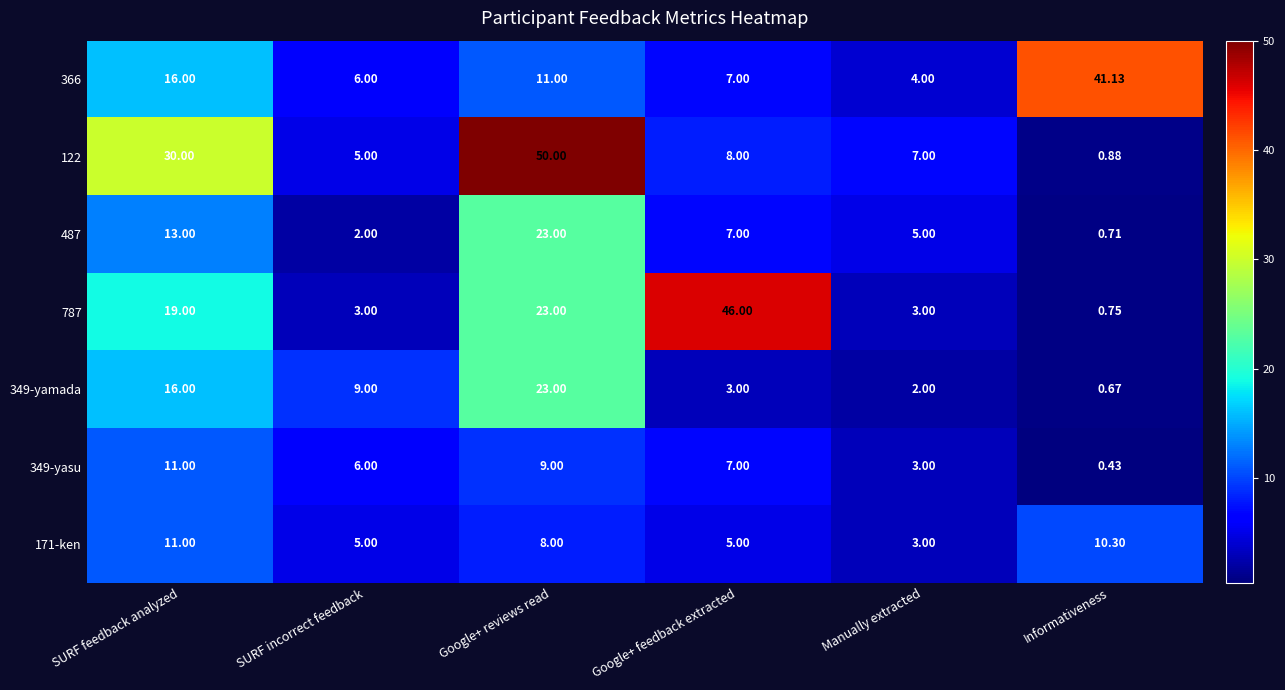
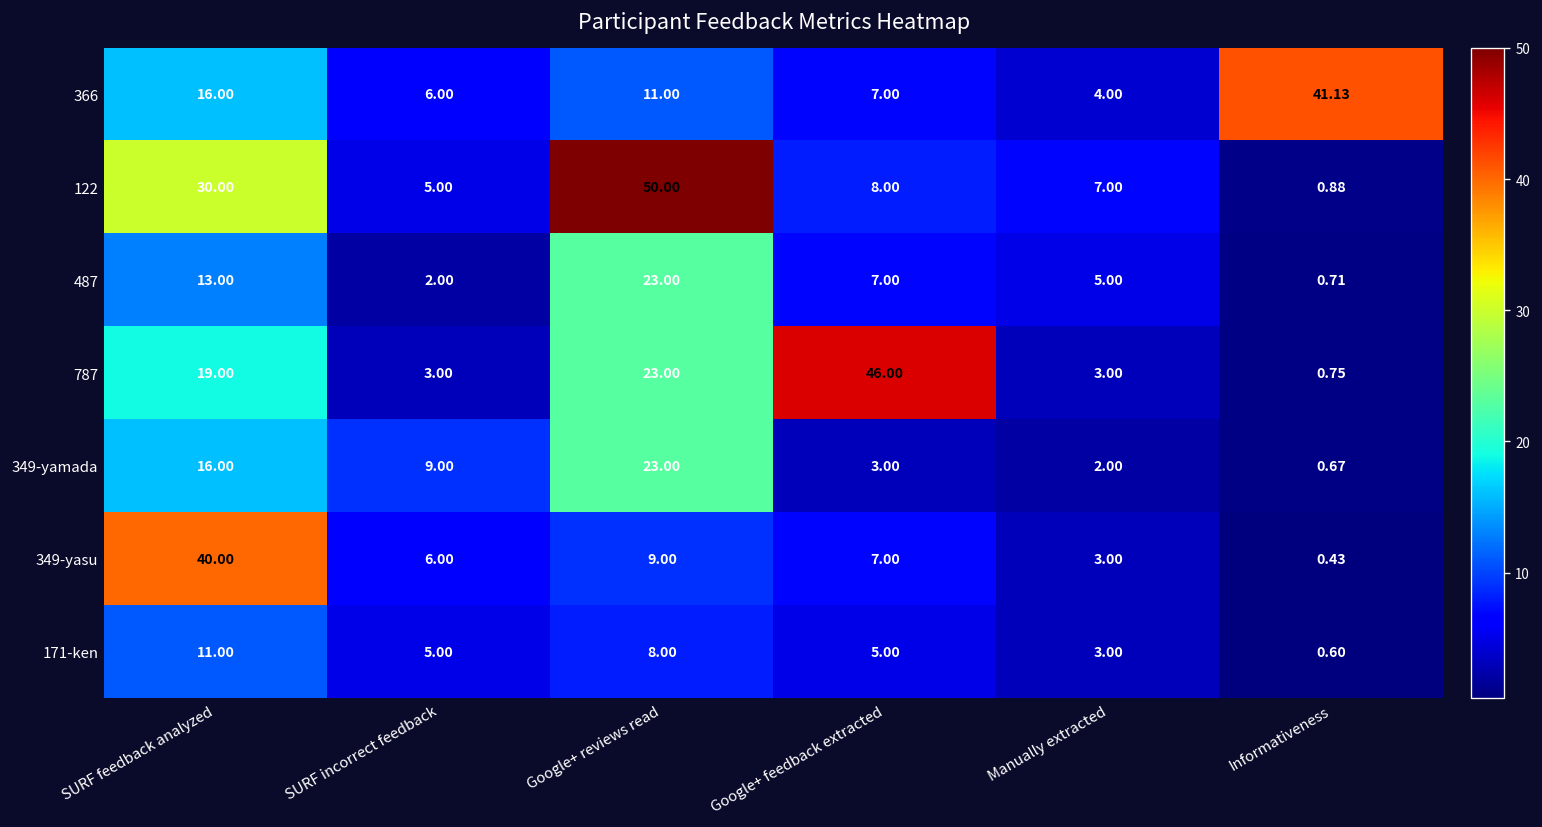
349-yasu, SURF feedback analyzed: 11.00 -> 40.00
171-ken, Informativeness: 10.30 -> 0.60
